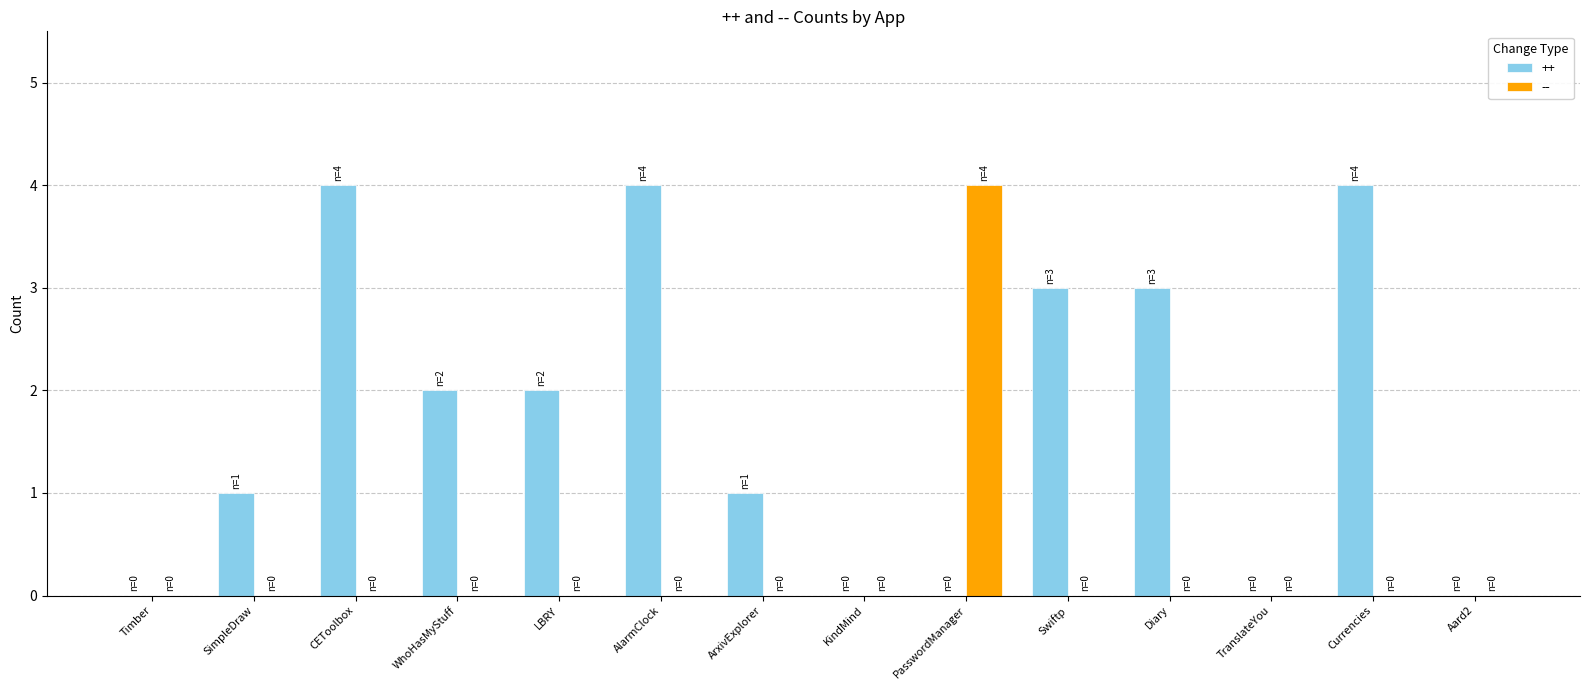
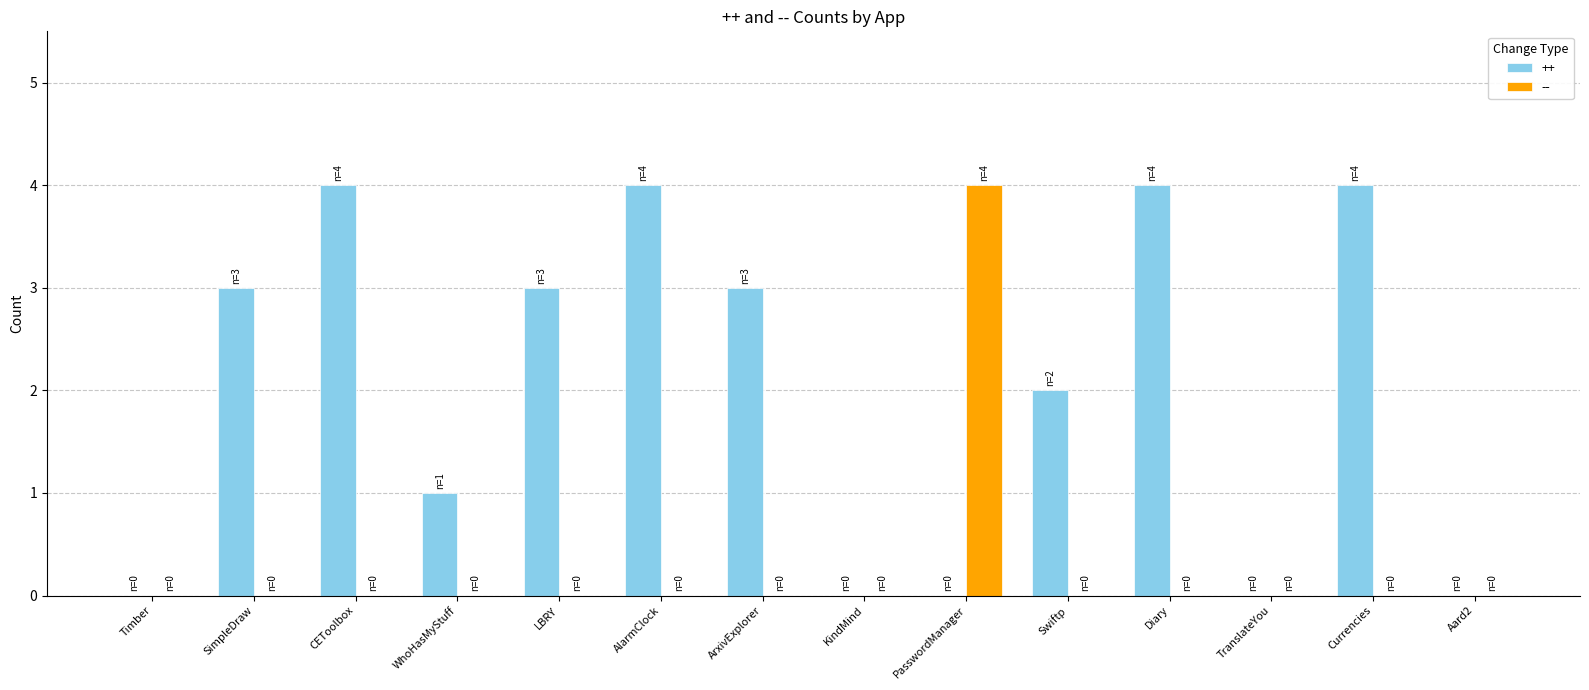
++, SimpleDraw: 1 -> 3
++, WhoHasMyStuff: 2 -> 1
++, LBRY: 2 -> 3
++, ArxivExplorer: 1 -> 3
++, Swiftp: 3 -> 2
++, Diary: 3 -> 4
